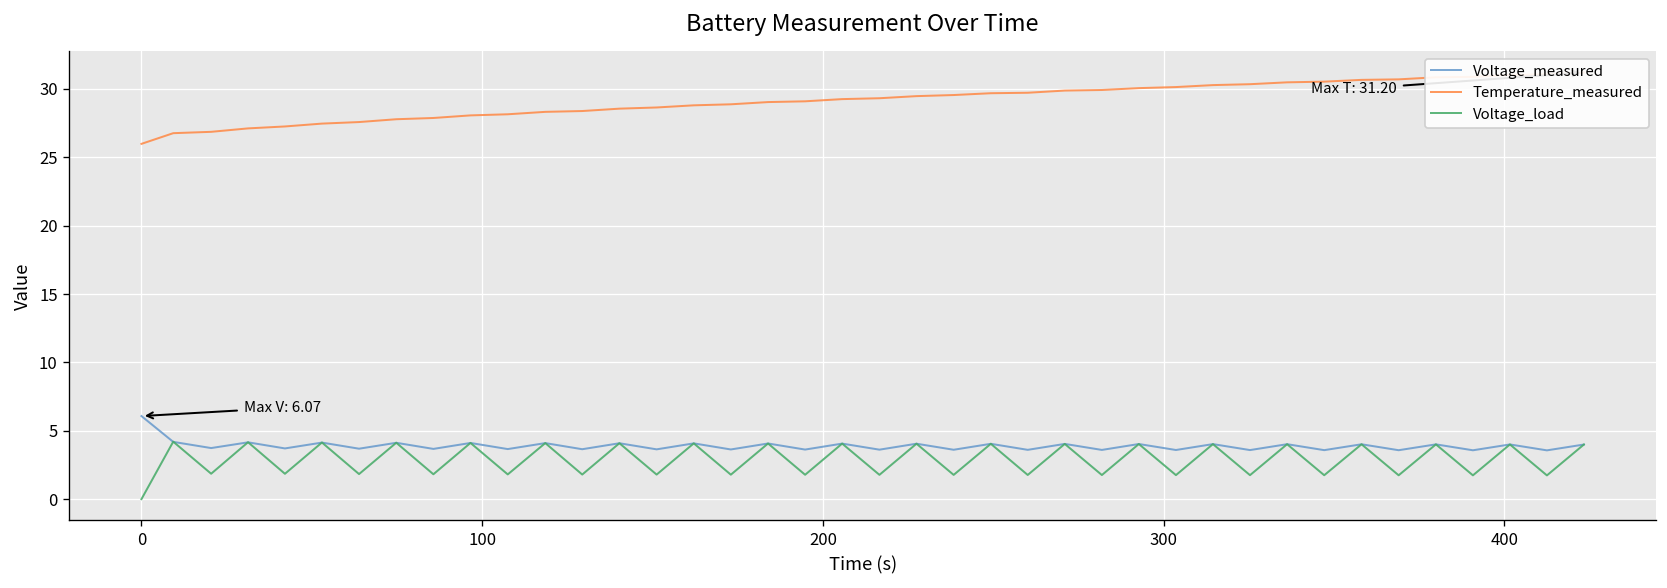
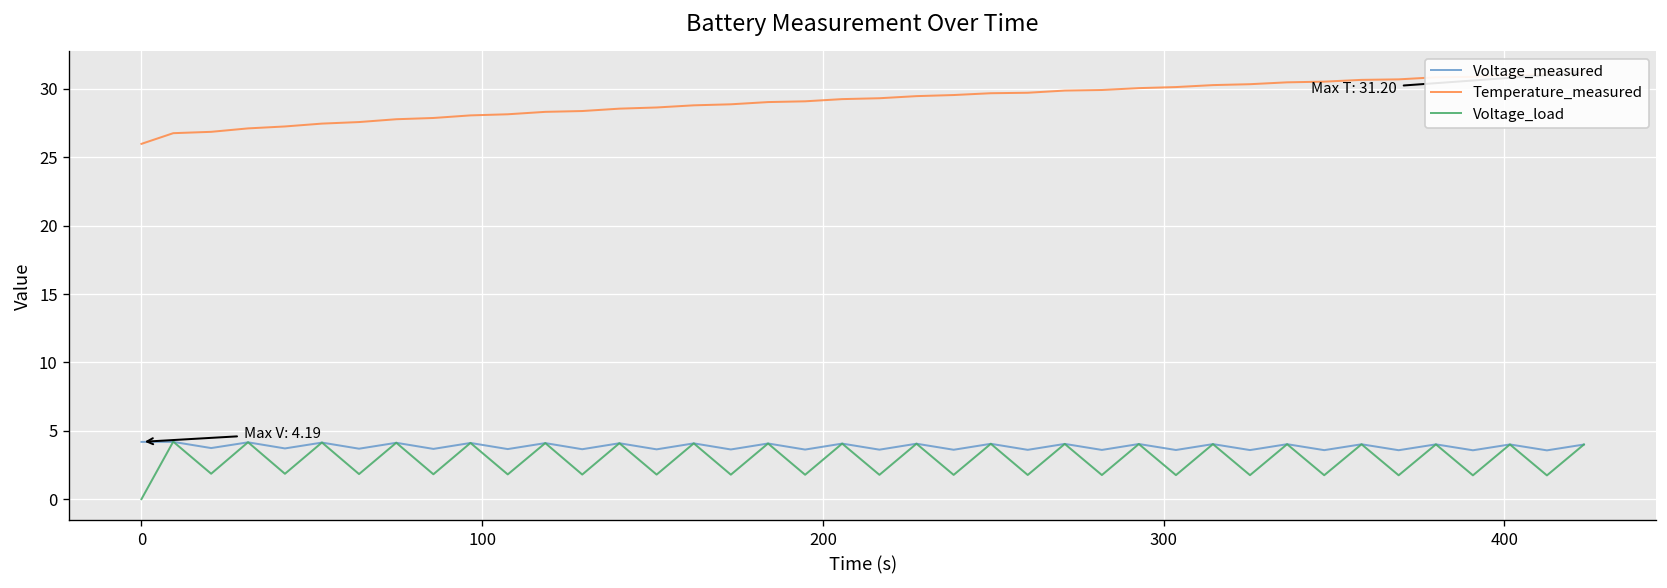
Voltage_measured, 0: 6.07 -> 4.19
